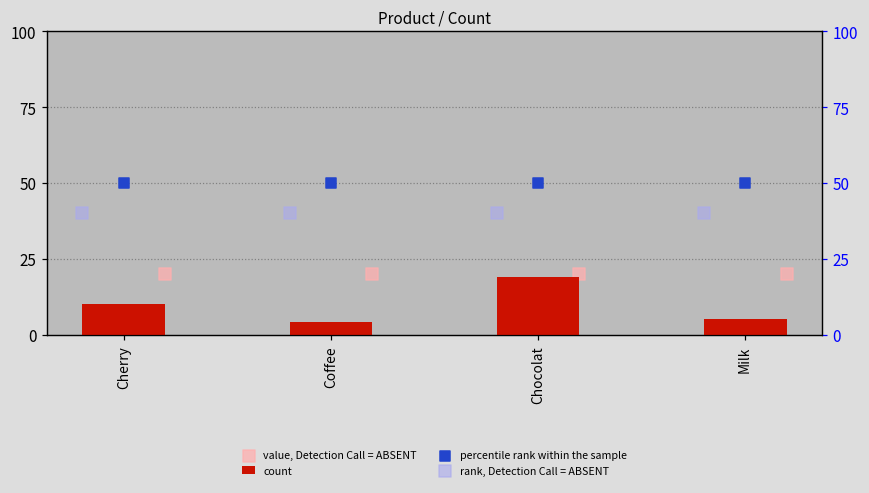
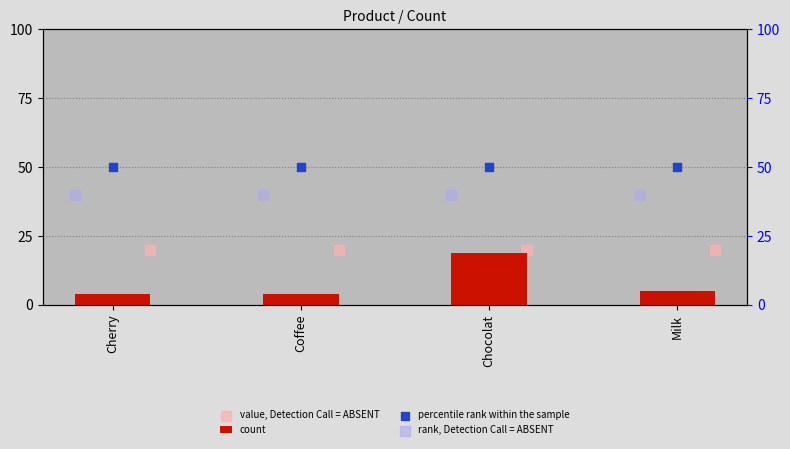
count, Cherry: 10 -> 4
